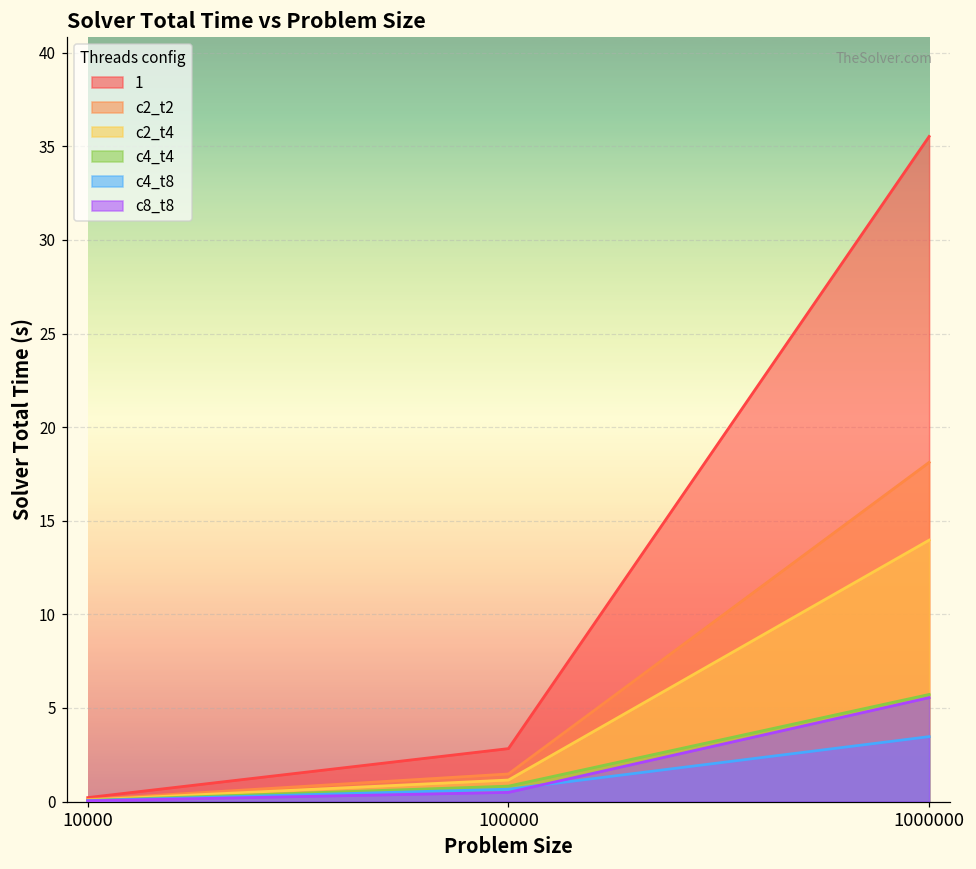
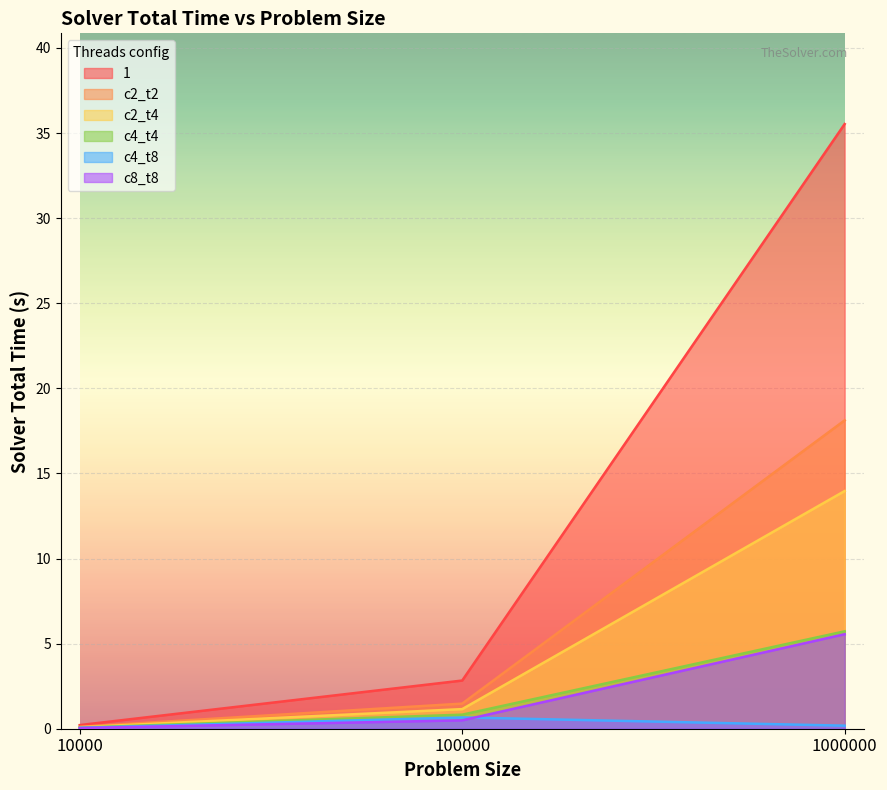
c4_t8, 1000000: 3.5 -> 0.2
